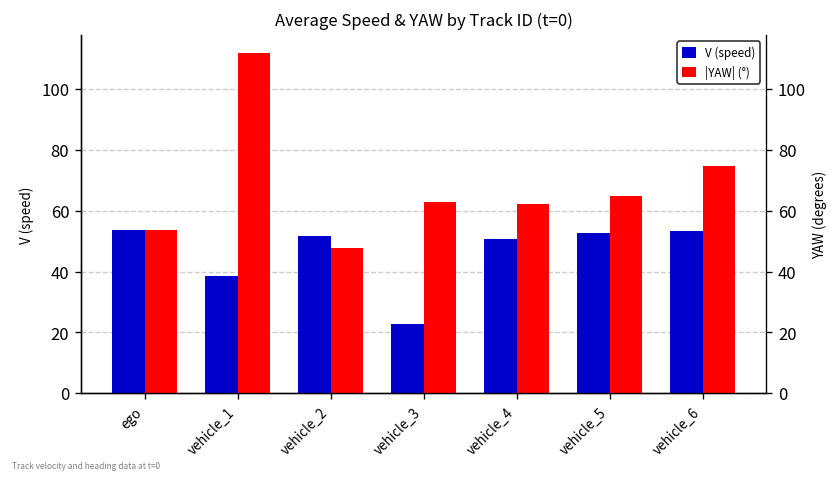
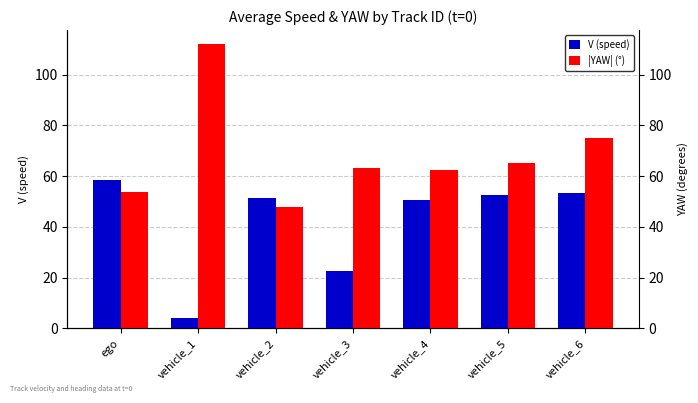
V (speed), ego: 54 -> 59
V (speed), vehicle_1: 39 -> 4
